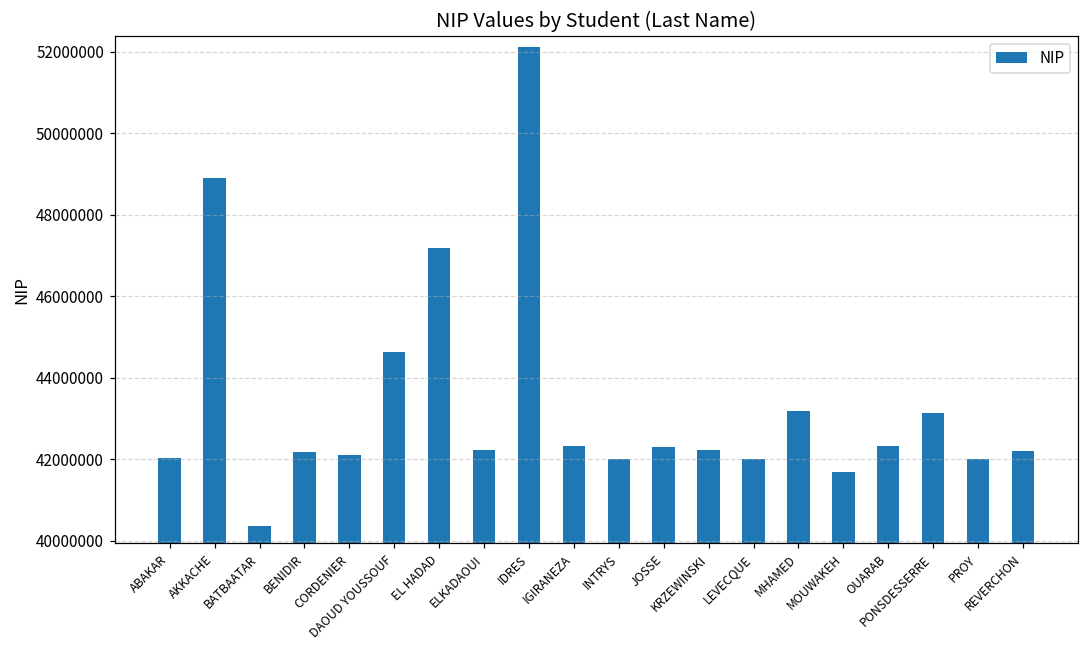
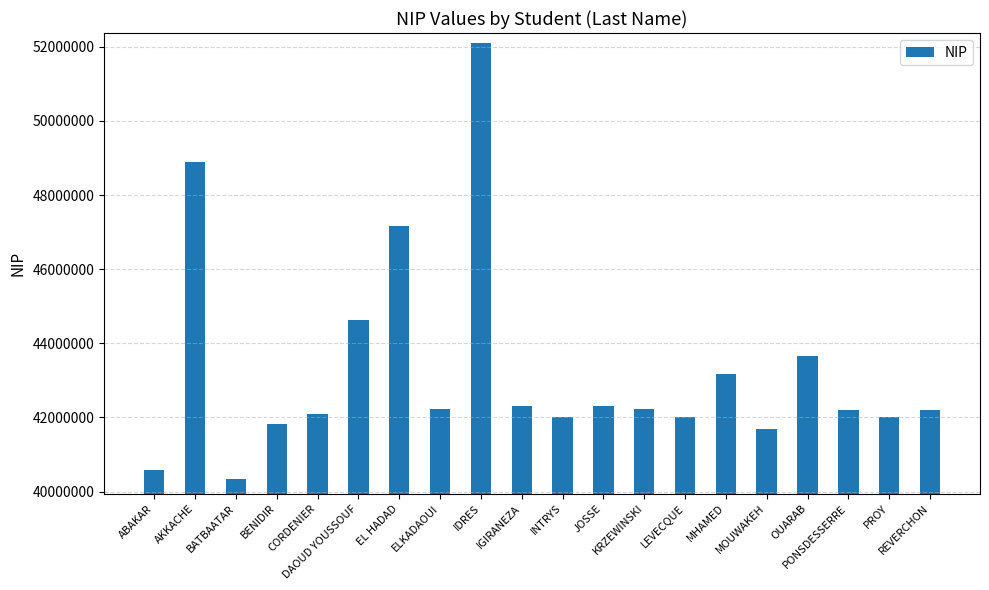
ABAKAR: 42000000 -> 40600000
BENIDIR: 42200000 -> 41800000
OUARAB: 42300000 -> 43600000
PONSDESSERRE: 43100000 -> 42200000
